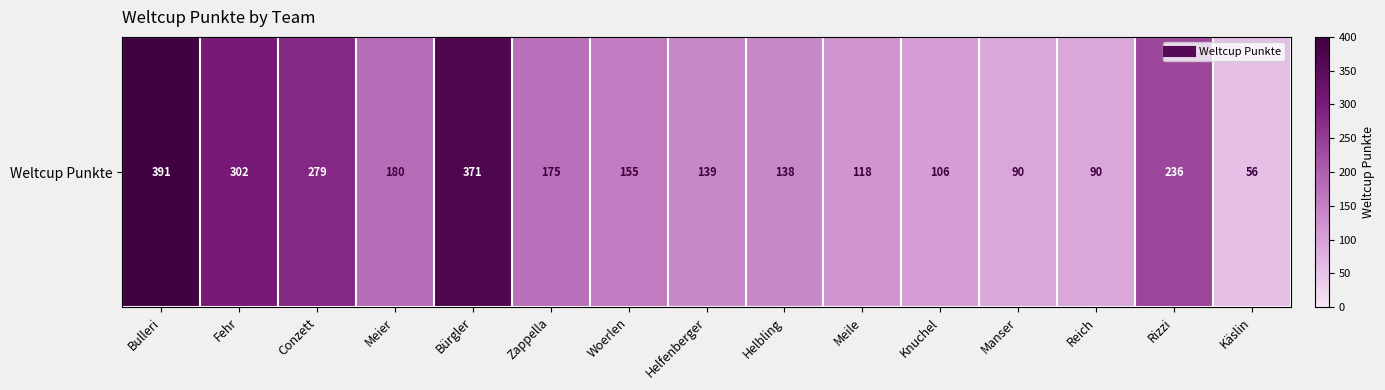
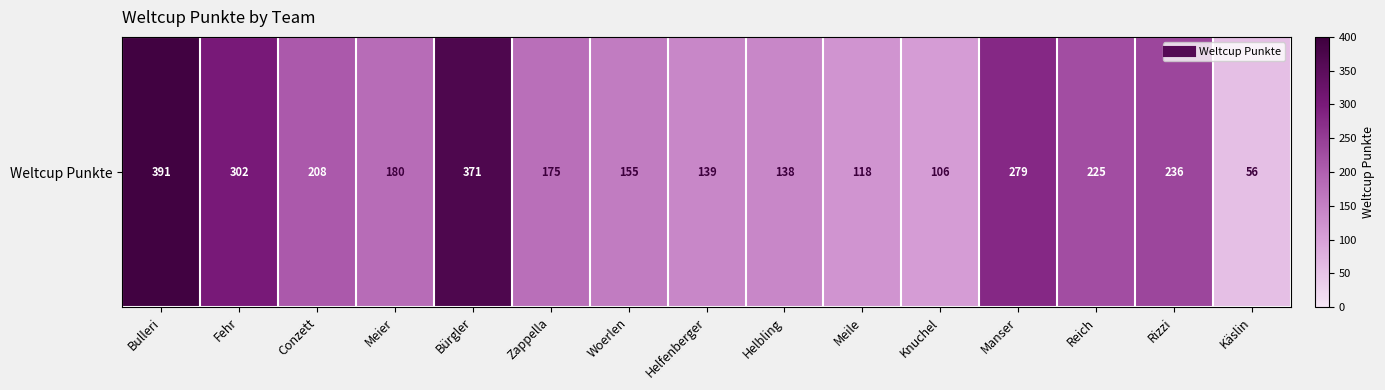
Weltcup Punkte, Conzett: 279 -> 208
Weltcup Punkte, Manser: 90 -> 279
Weltcup Punkte, Reich: 90 -> 225
